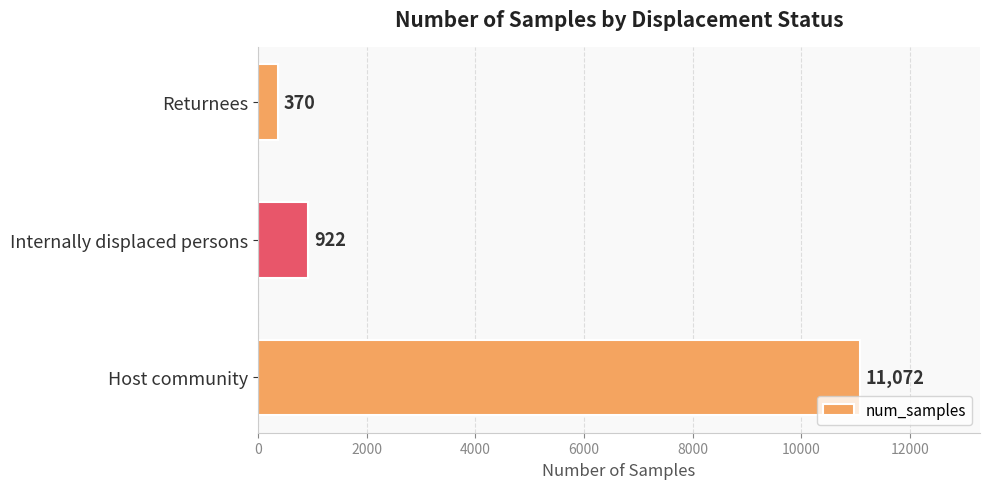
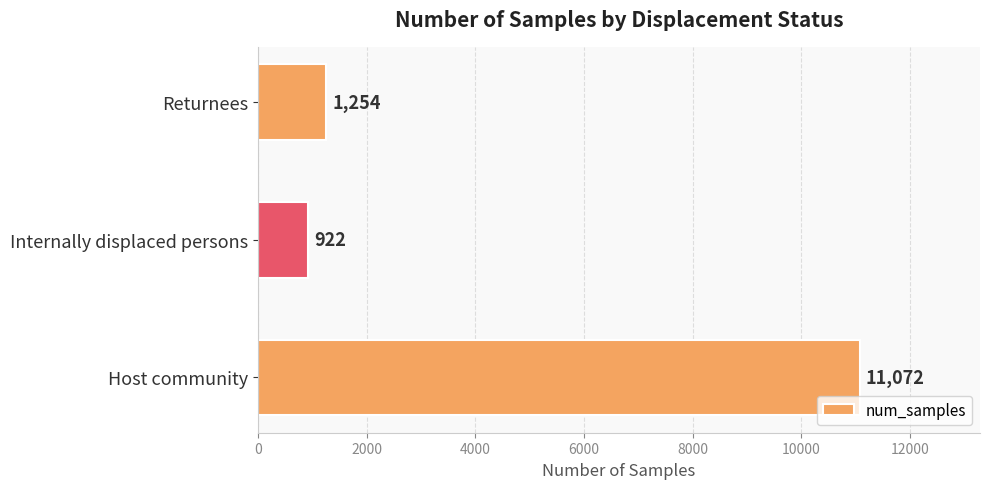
Returnees: 370 -> 1,254
